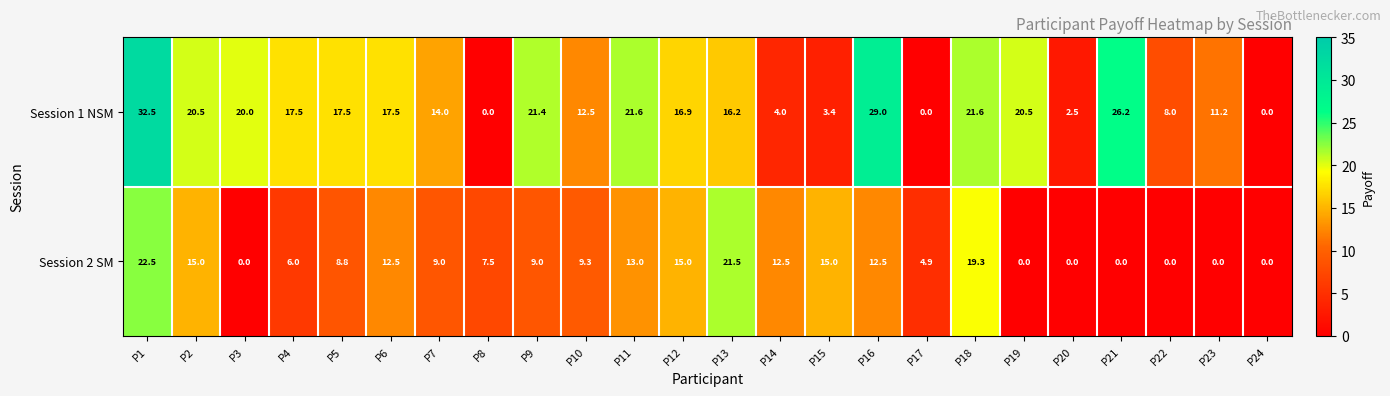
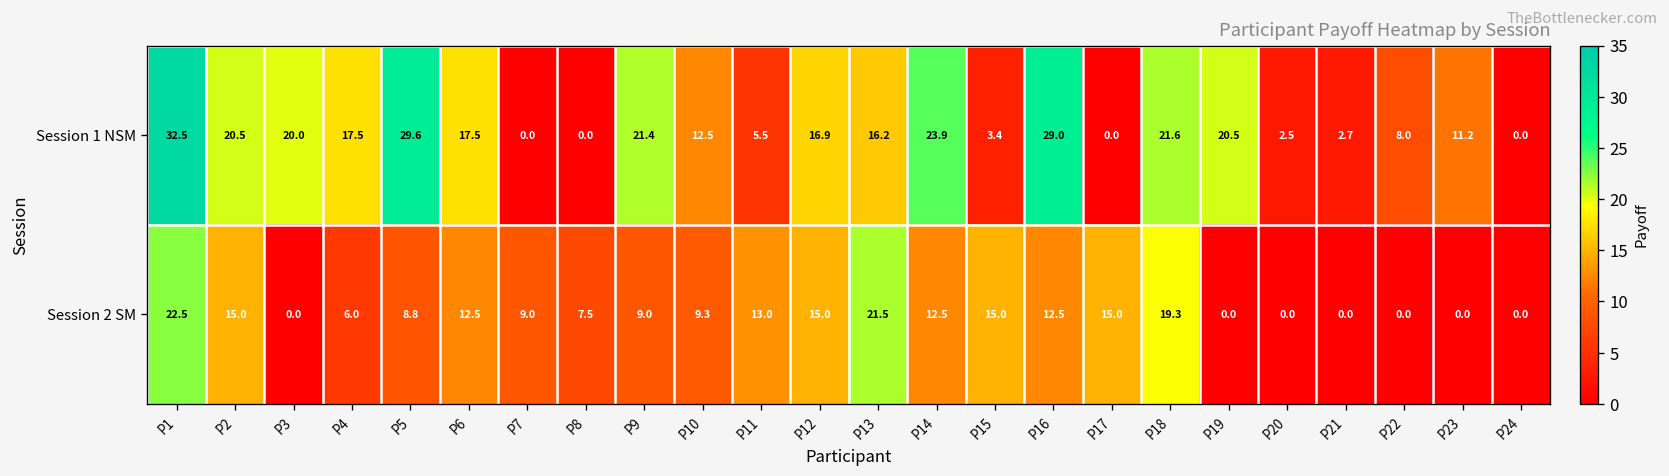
Session 1 NSM, P5: 17.5 -> 29.6
Session 1 NSM, P7: 14.0 -> 0.0
Session 1 NSM, P11: 21.6 -> 5.5
Session 1 NSM, P14: 4.0 -> 23.9
Session 1 NSM, P21: 26.2 -> 2.7
Session 2 SM, P17: 4.9 -> 15.0
